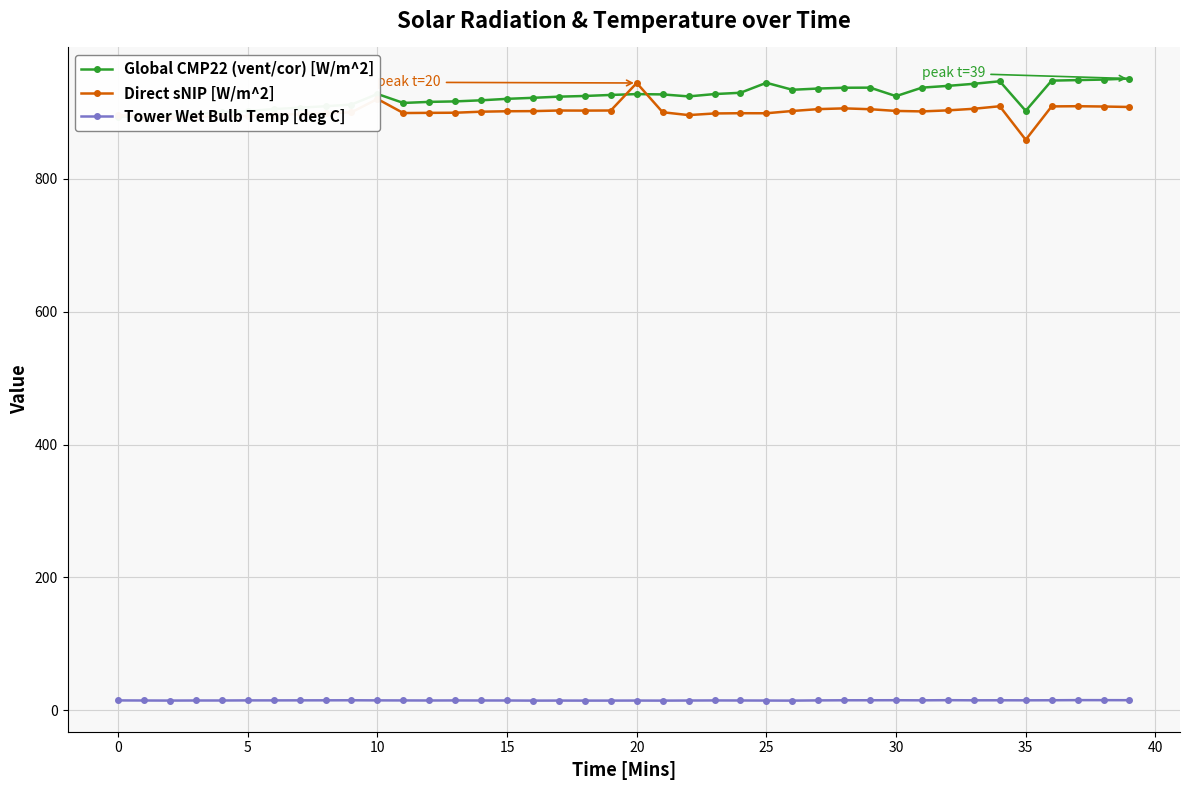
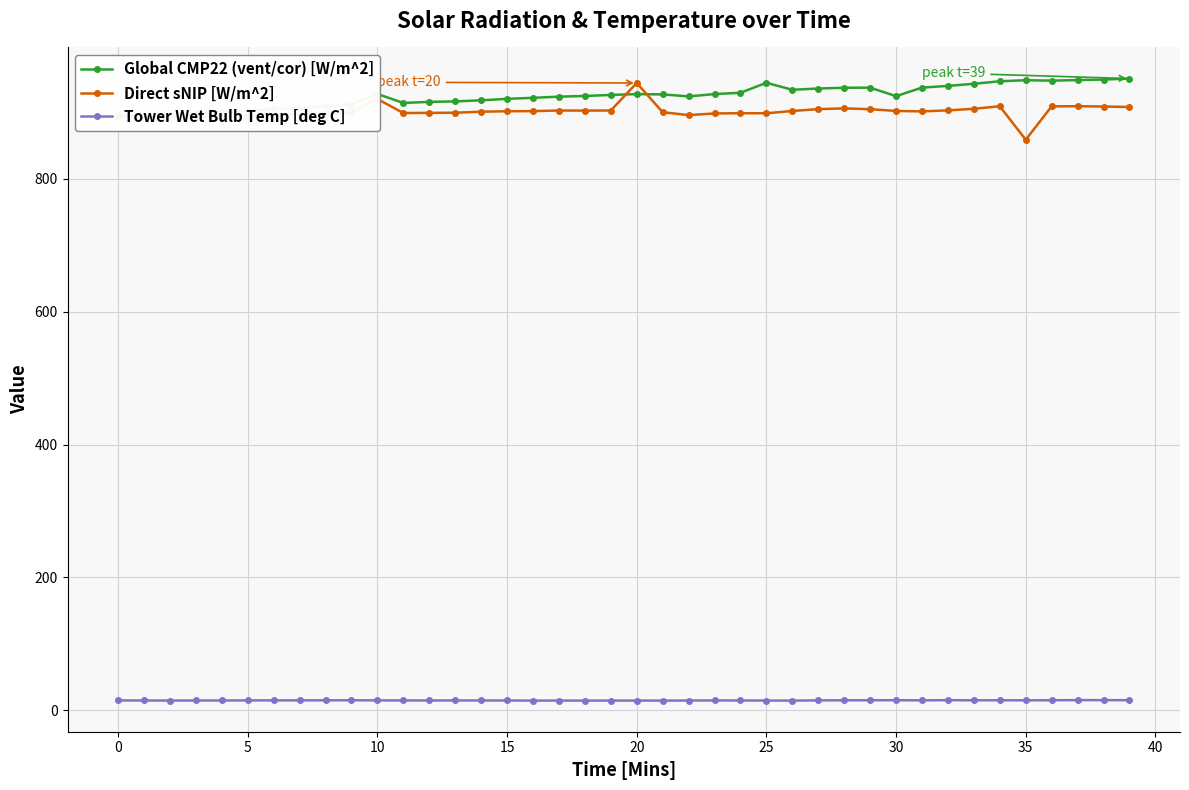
Global CMP22 (vent/cor) [W/m^2], 35: 900 -> 950
